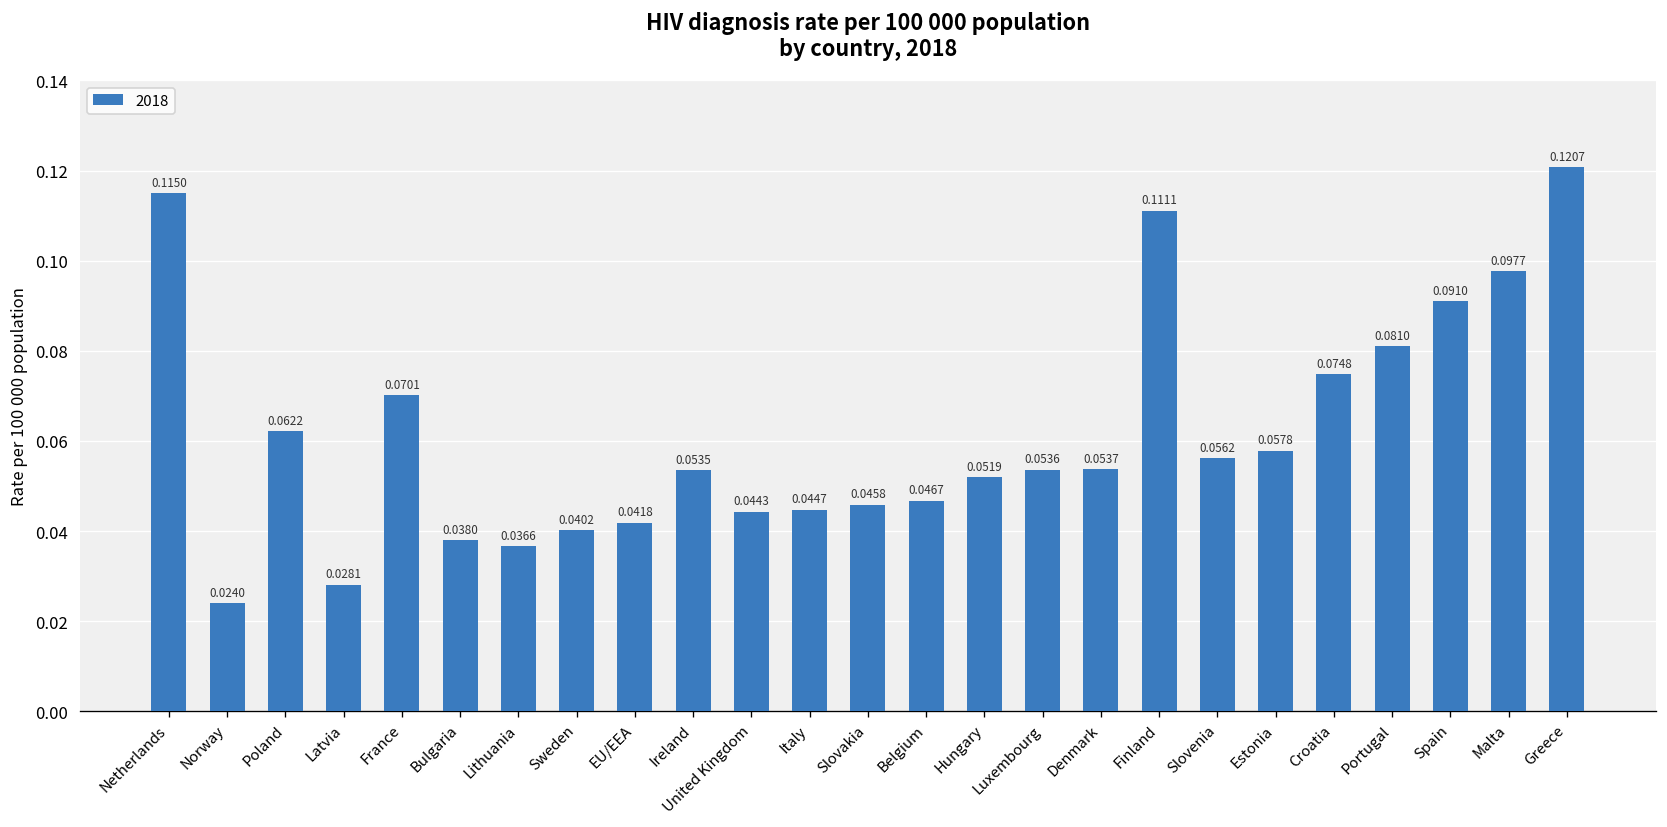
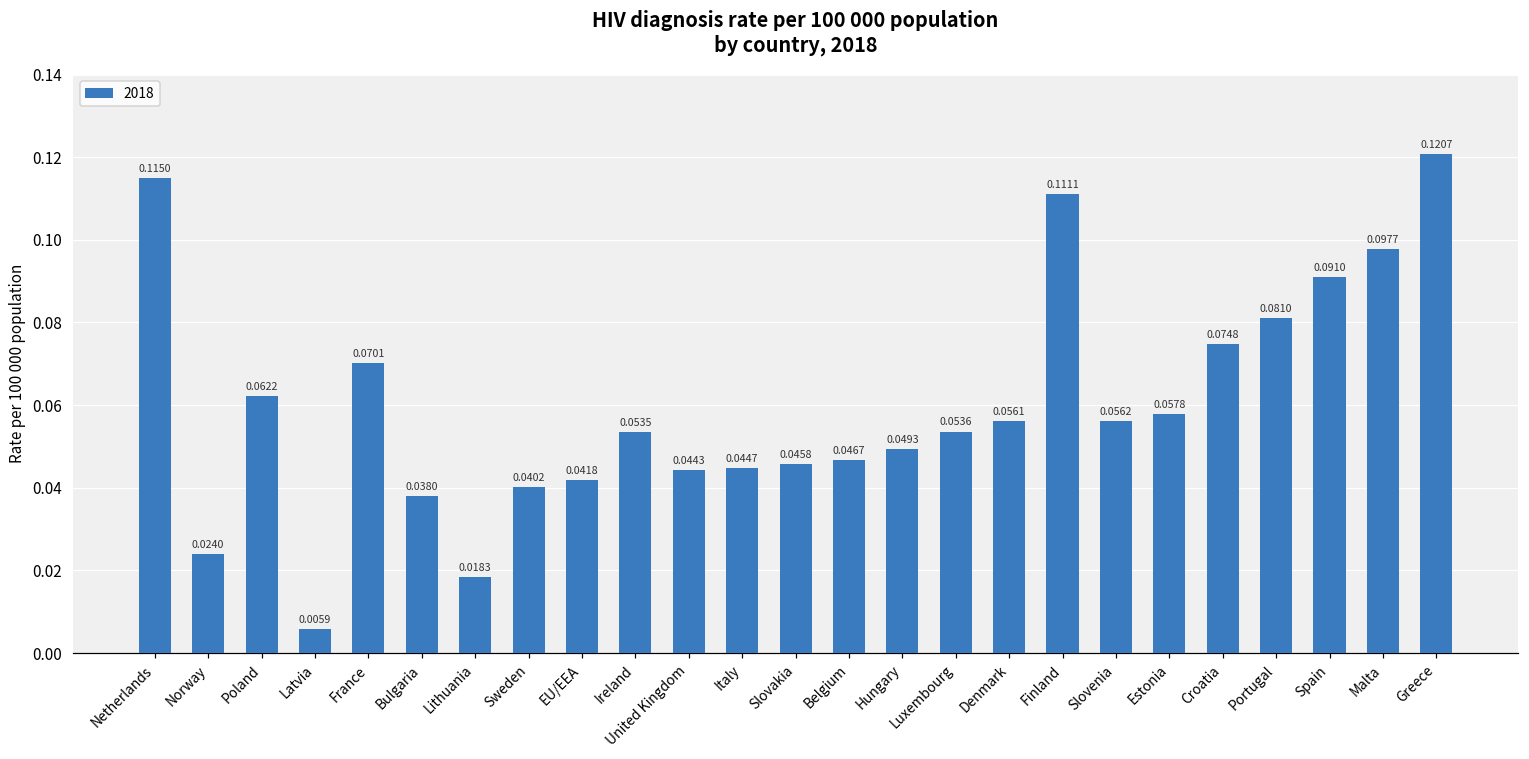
Latvia: 0.0281 -> 0.0059
Lithuania: 0.0366 -> 0.0183
Hungary: 0.0519 -> 0.0493
Denmark: 0.0537 -> 0.0561
